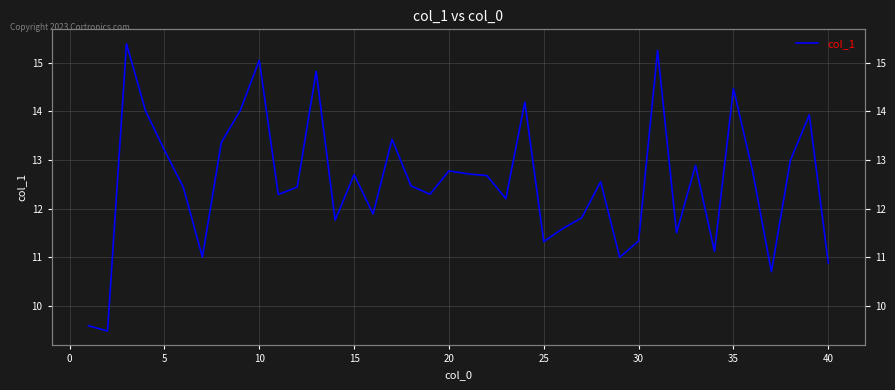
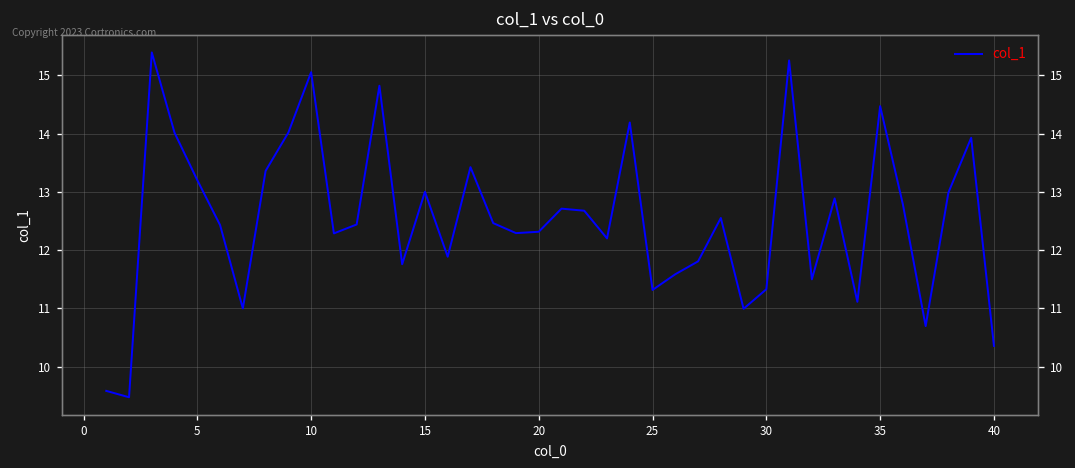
15: 12.7 -> 13.0
20: 12.8 -> 12.3
40: 10.9 -> 10.4
